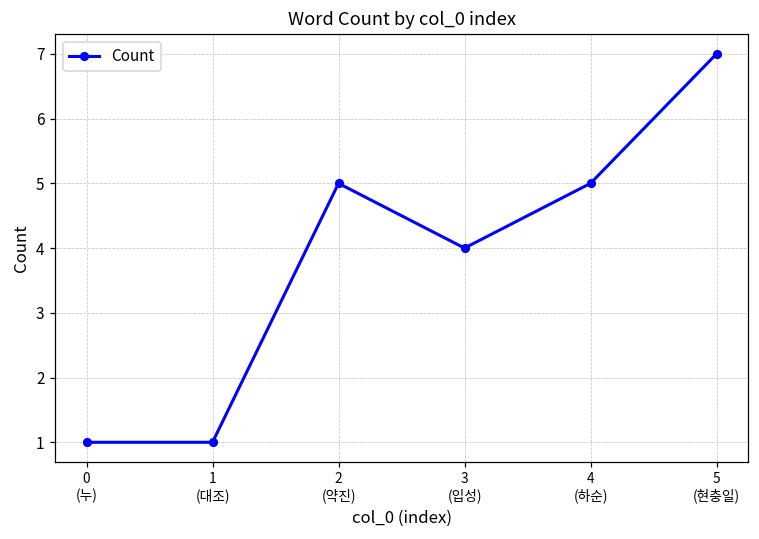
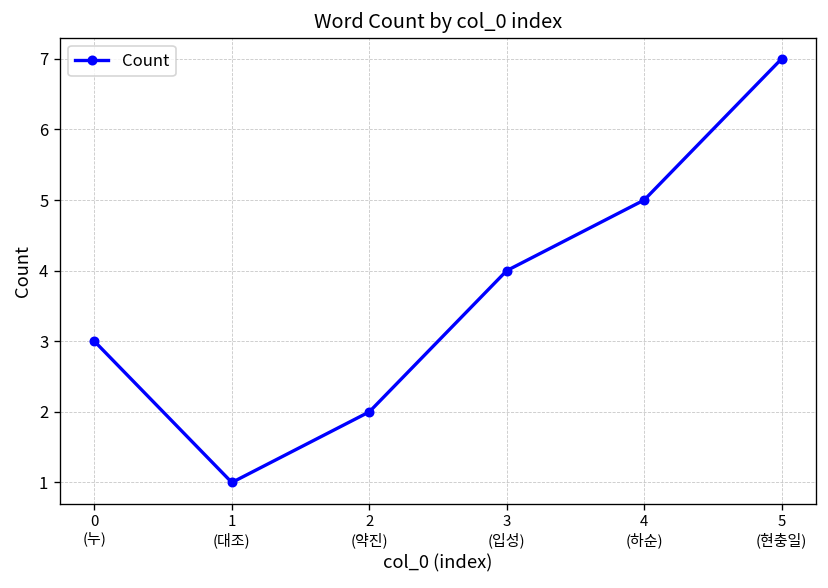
0 (누): 1 -> 3
2 (약진): 5 -> 2
